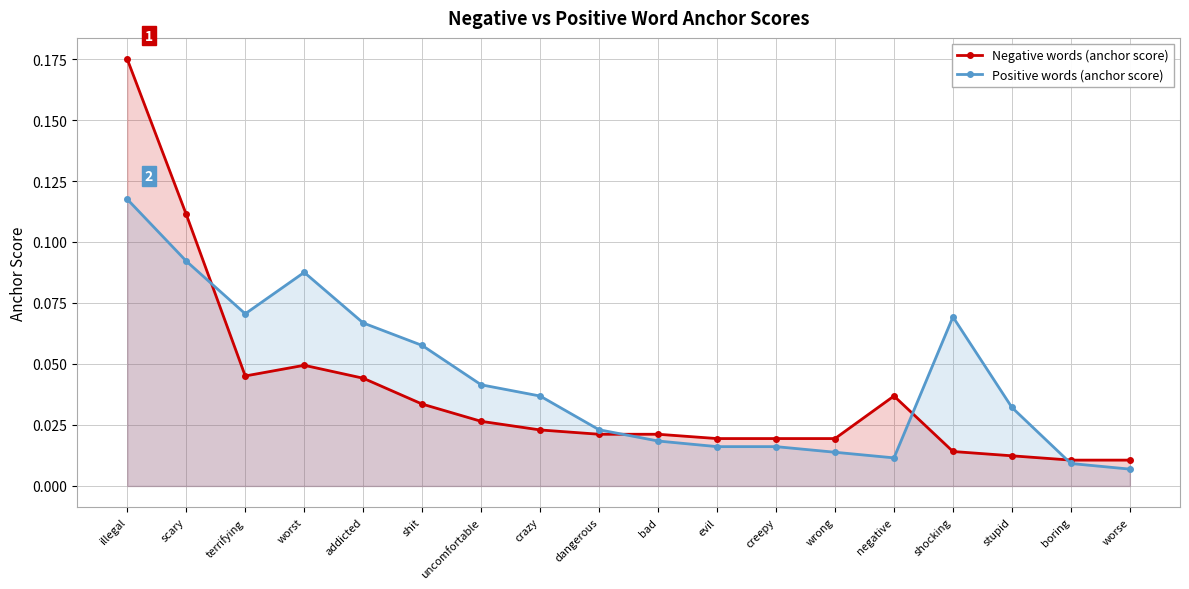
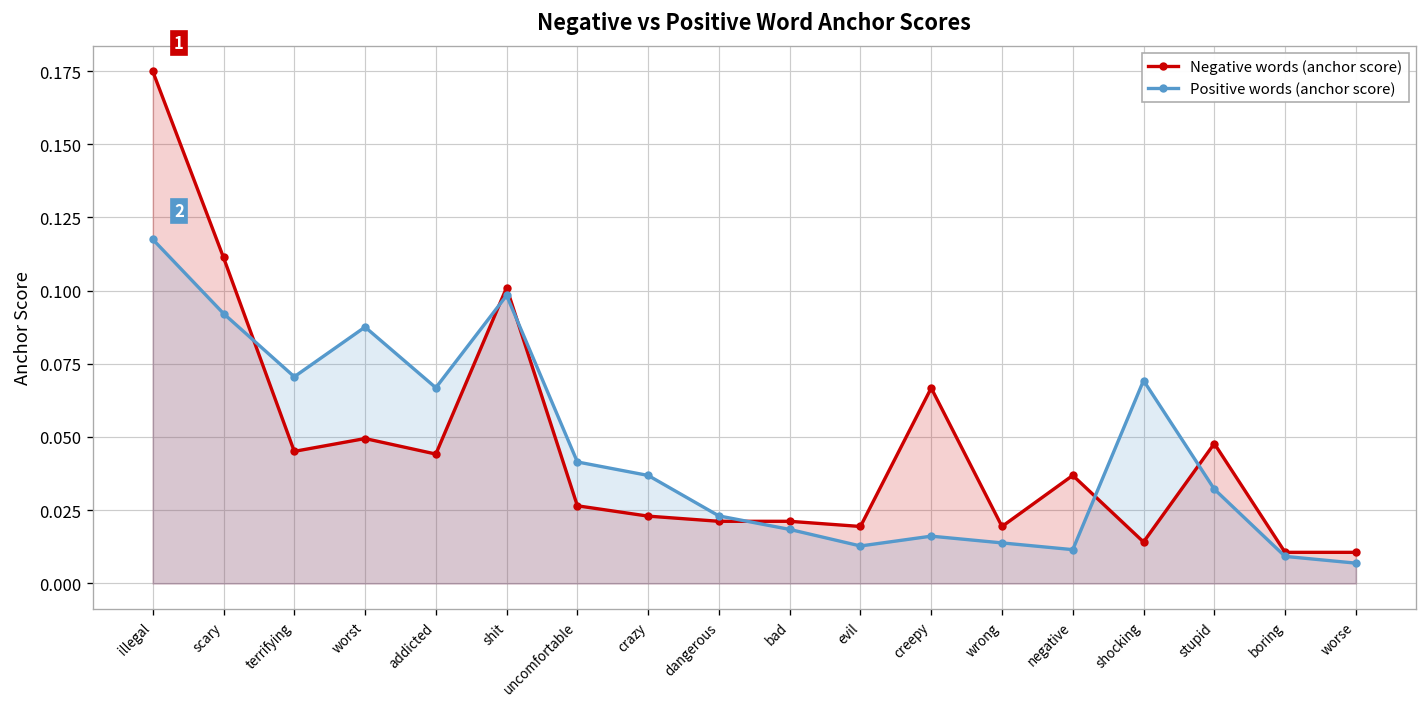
Negative words (anchor score), shit: 0.034 -> 0.101
Positive words (anchor score), shit: 0.058 -> 0.098
Positive words (anchor score), evil: 0.016 -> 0.013
Negative words (anchor score), creepy: 0.019 -> 0.067
Negative words (anchor score), stupid: 0.012 -> 0.048
